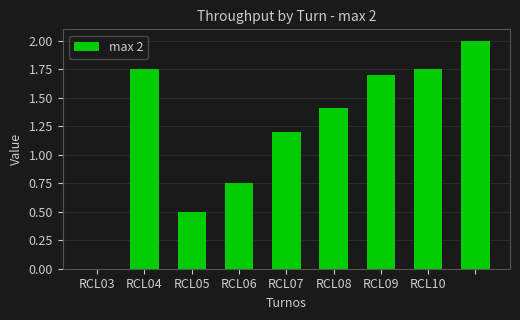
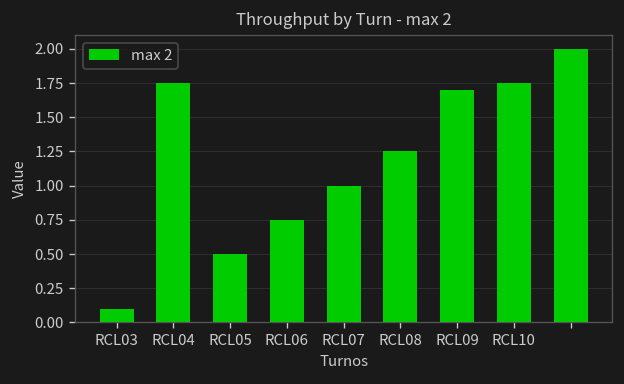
RCL03: 0.0 -> 0.1
RCL07: 1.2 -> 1.0
RCL08: 1.41 -> 1.25
